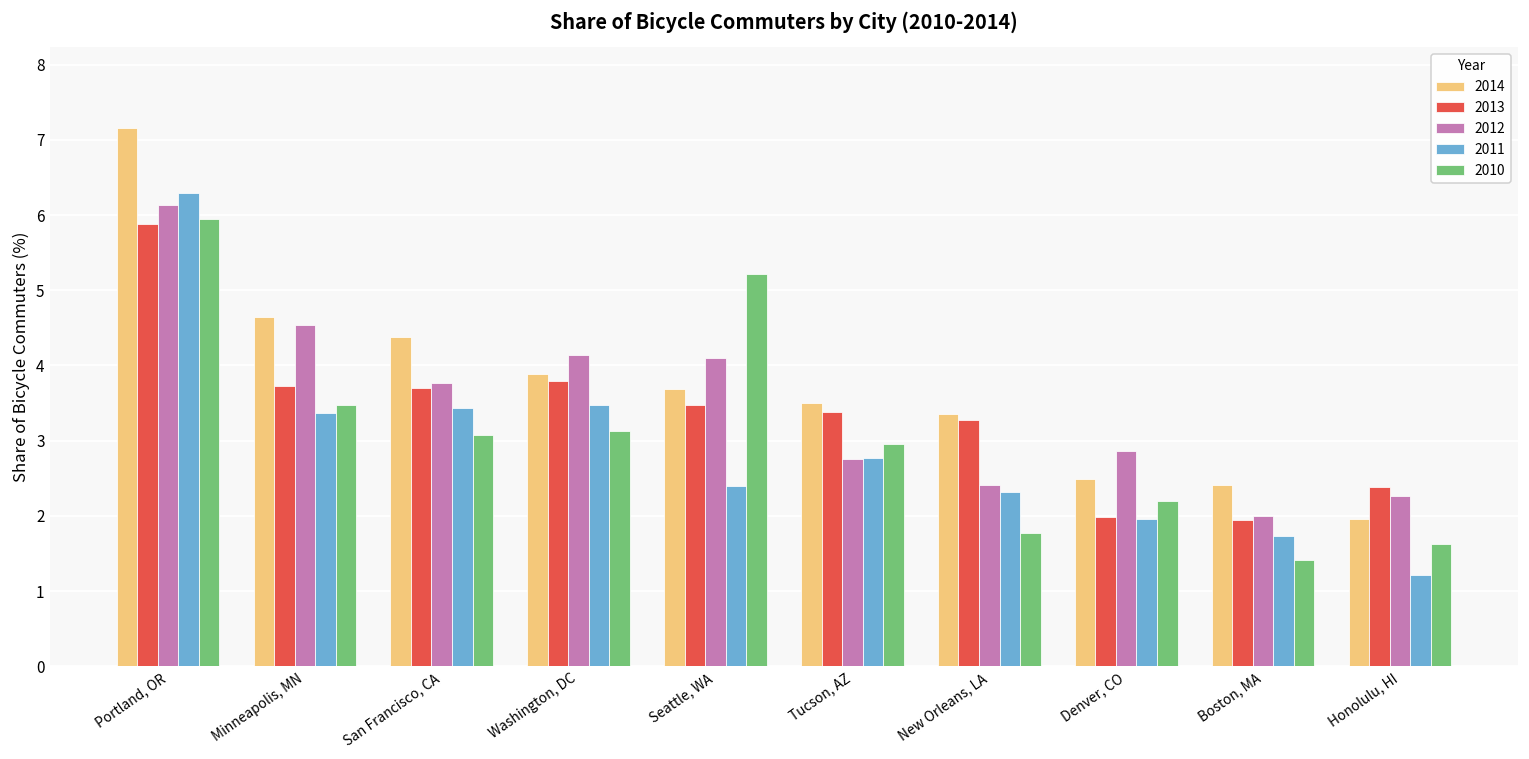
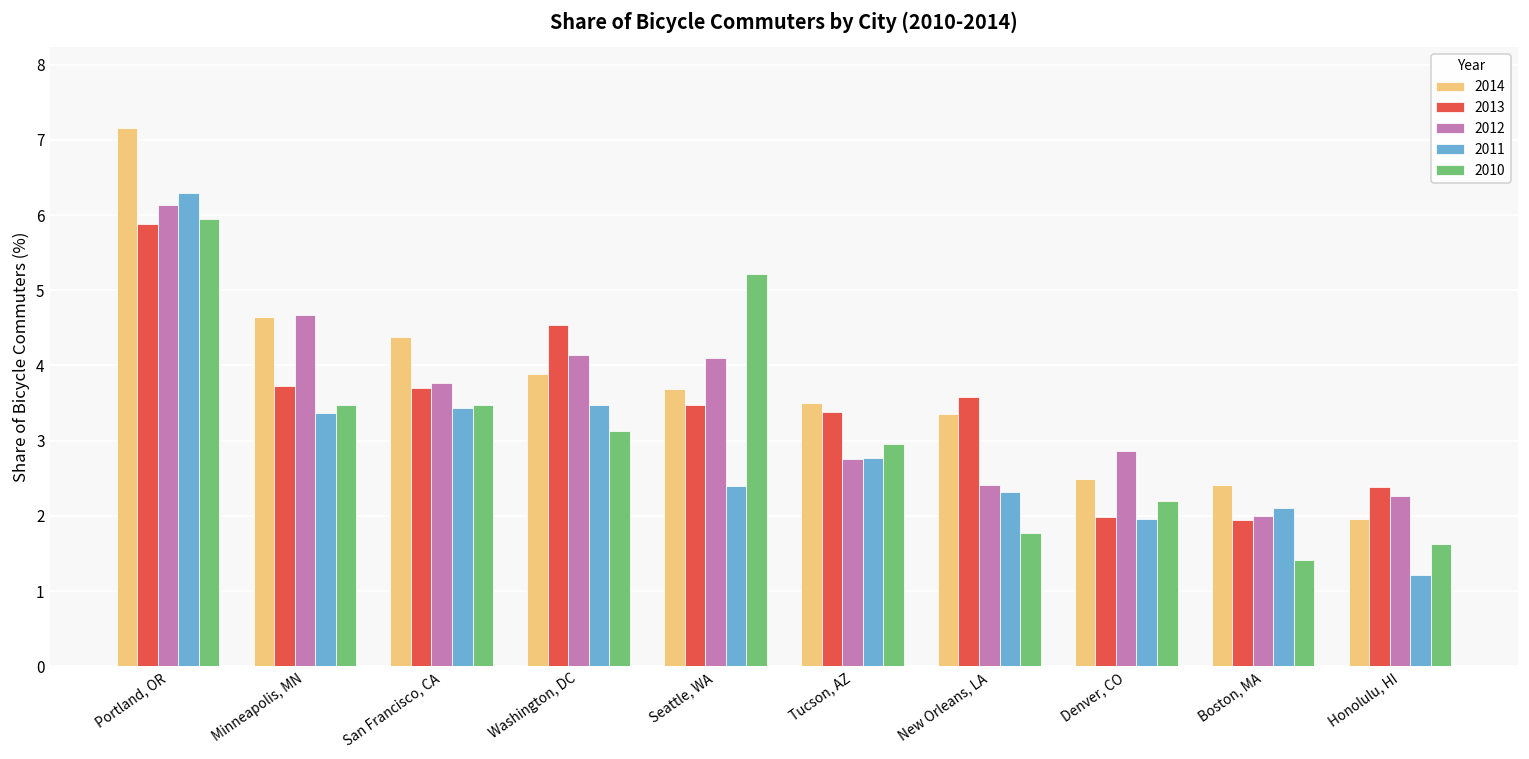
2012, Minneapolis, MN: 4.5 -> 4.7
2010, San Francisco, CA: 3.1 -> 3.5
2013, Washington, DC: 3.8 -> 4.5
2013, New Orleans, LA: 3.3 -> 3.6
2011, Boston, MA: 1.7 -> 2.1
